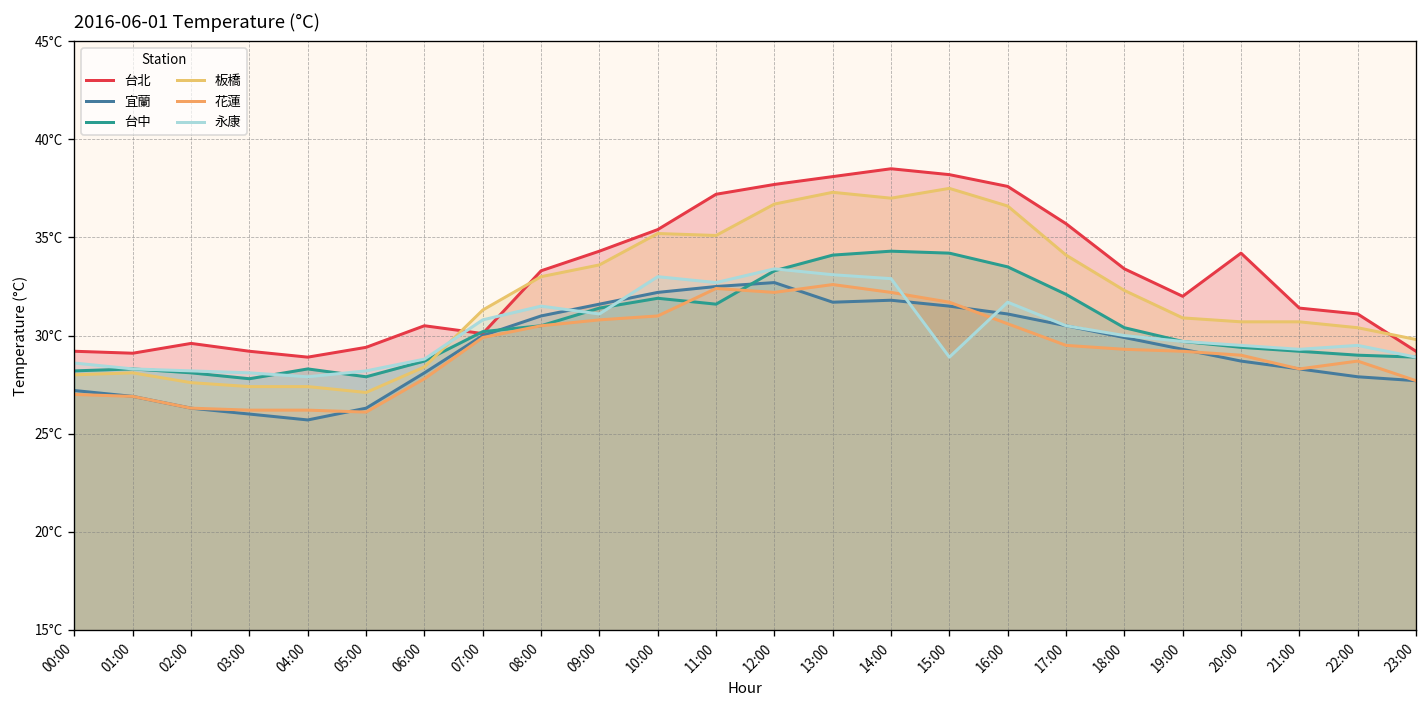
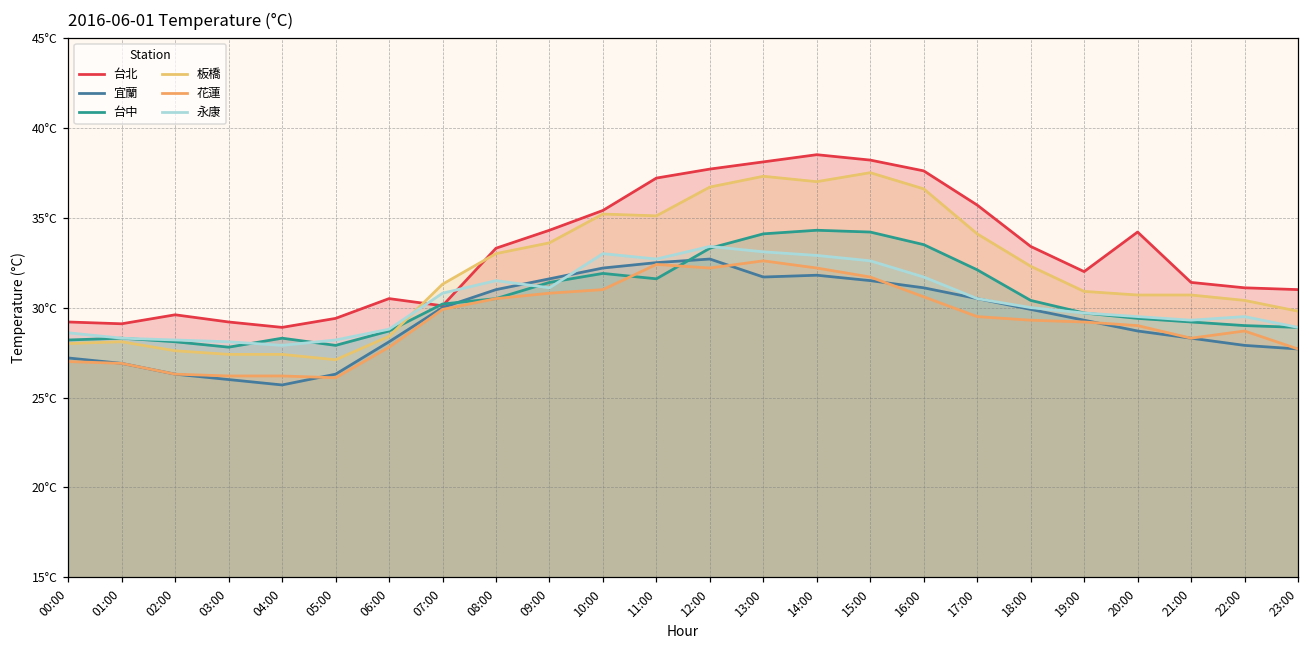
永康, 15:00: 28.9°C -> 32.6°C
台北, 23:00: 29.2°C -> 31.0°C
